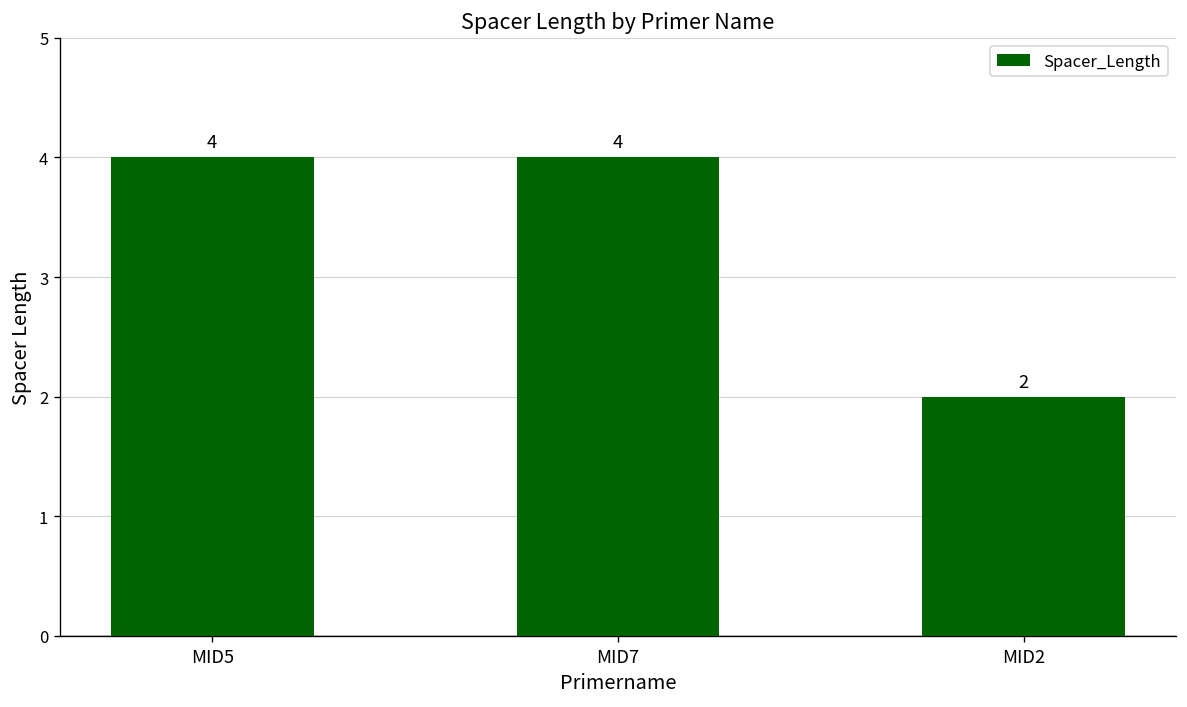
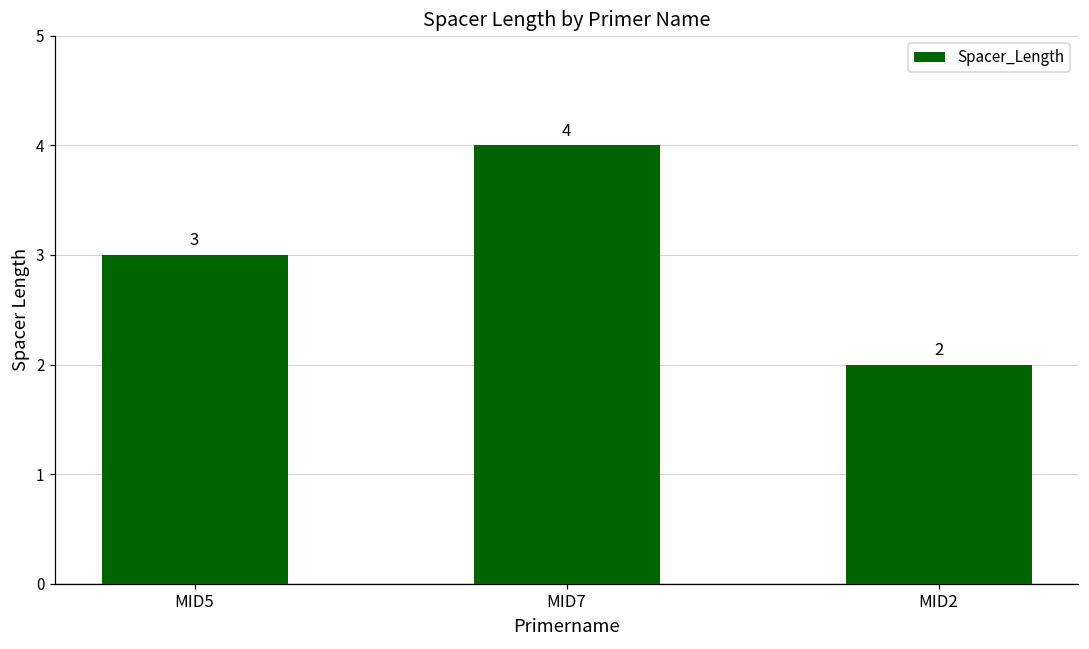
MID5: 4 -> 3
